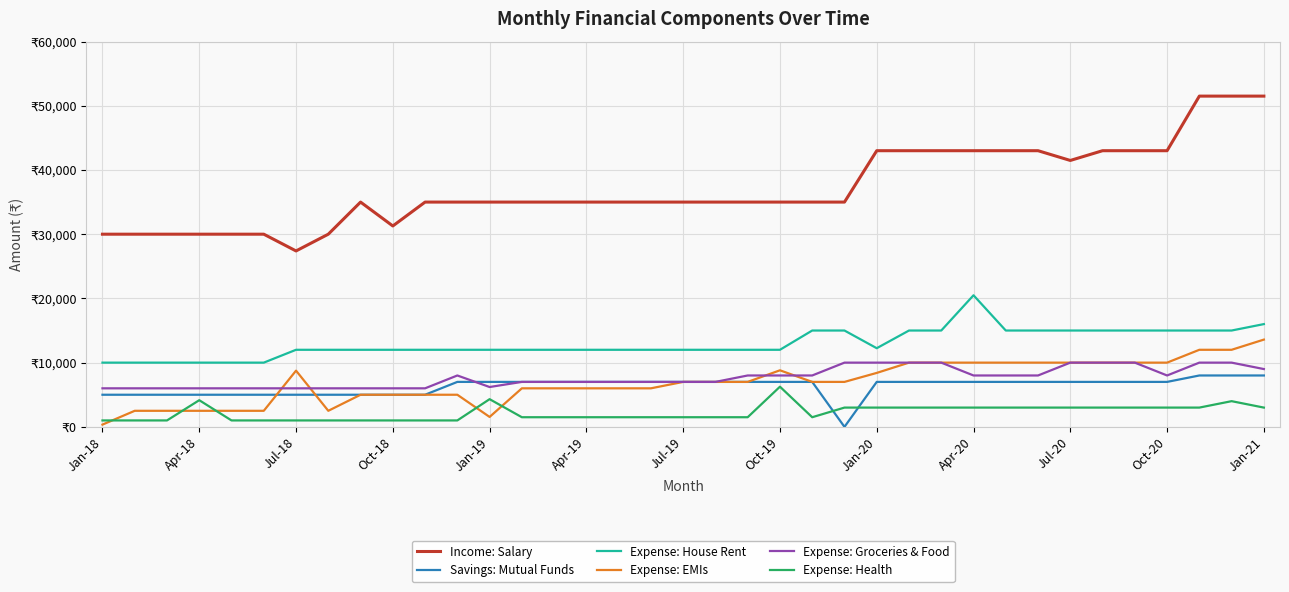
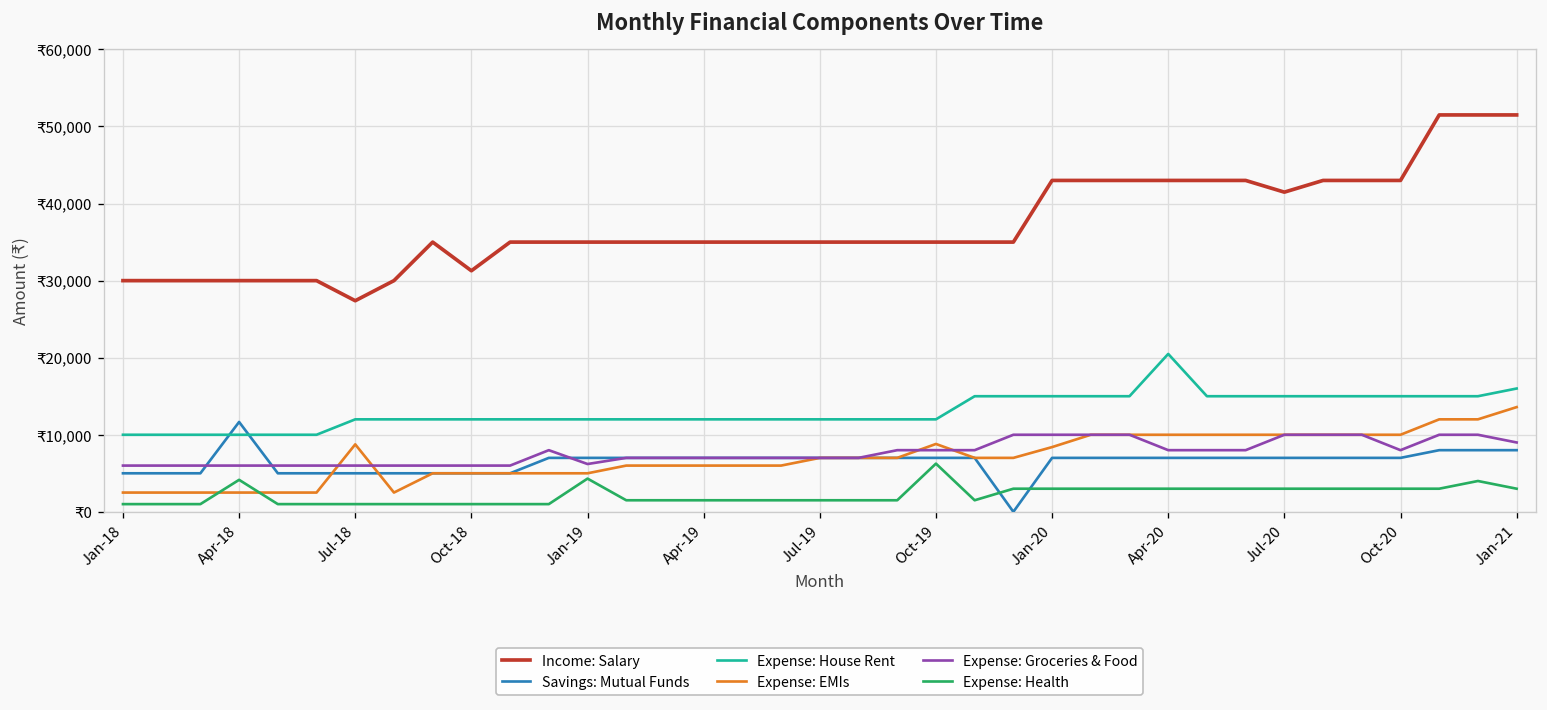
Expense: EMIs, Jan-18: ₹0 -> ₹3,000
Savings: Mutual Funds, Apr-18: ₹5,000 -> ₹12,000
Expense: EMIs, Jan-19: ₹2,000 -> ₹5,000
Expense: House Rent, Jan-20: ₹12,000 -> ₹15,000
